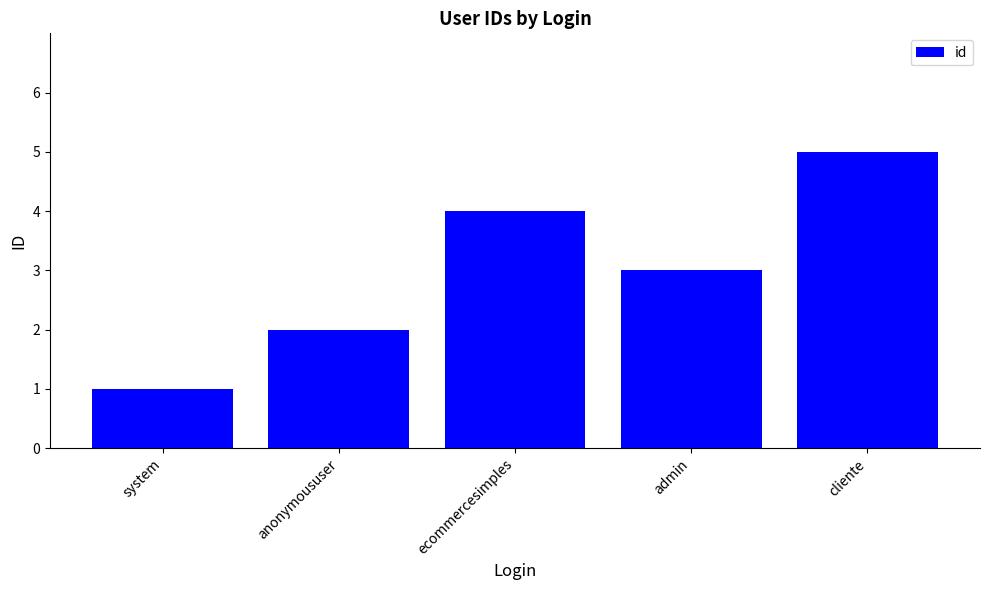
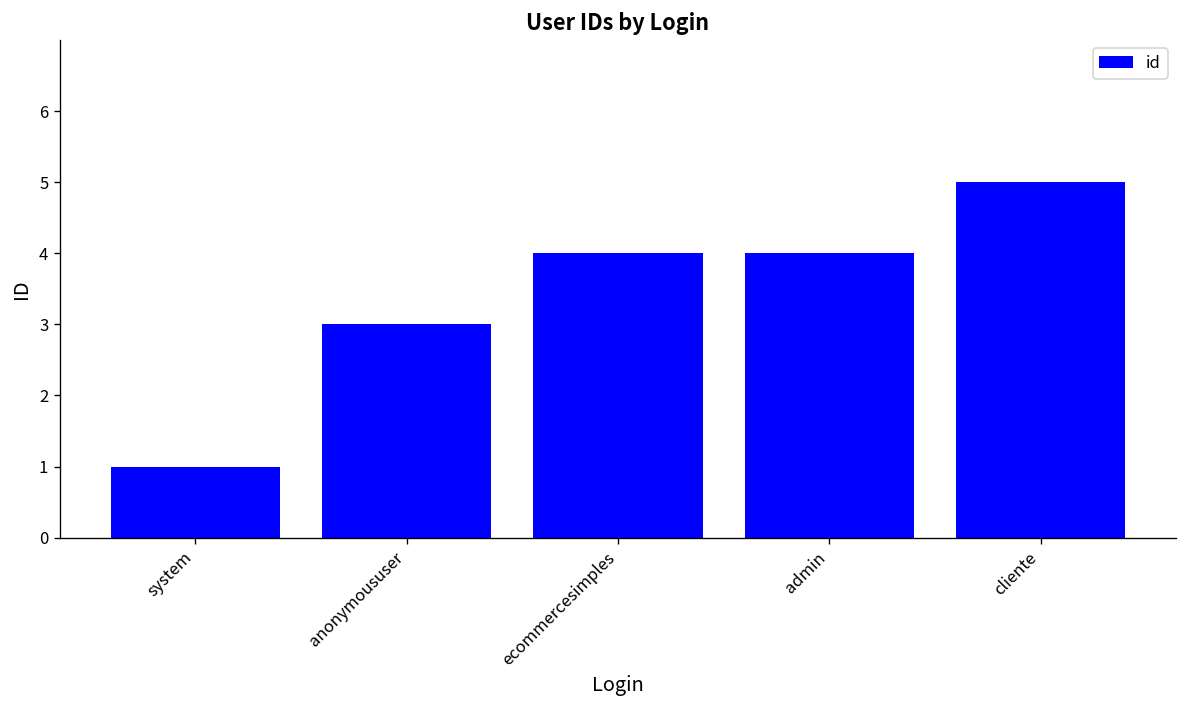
anonymoususer: 2 -> 3
admin: 3 -> 4
